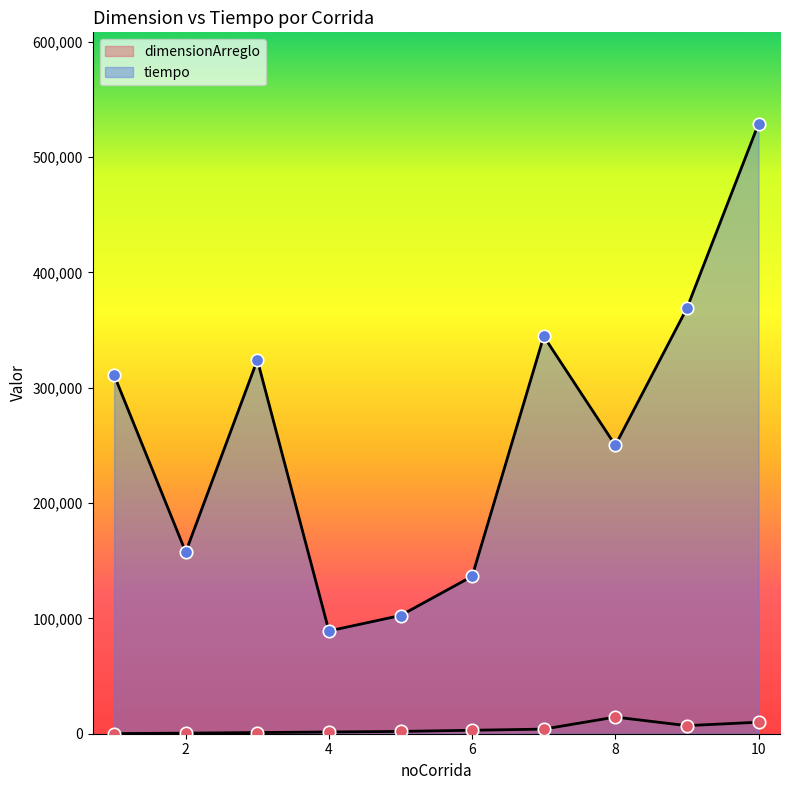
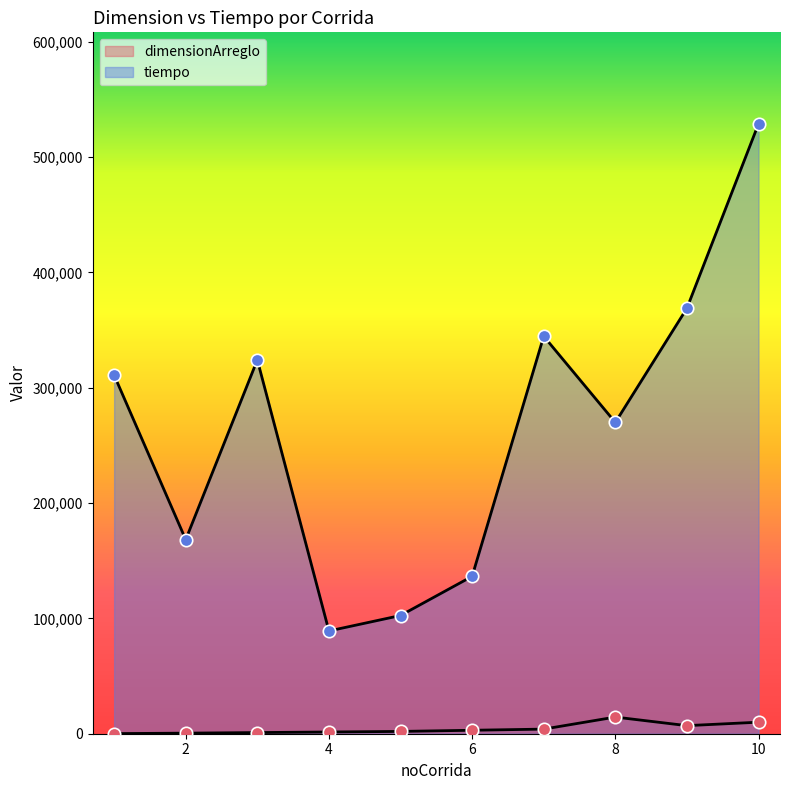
tiempo, 2: 158,000 -> 168,000
tiempo, 8: 250,000 -> 270,000
